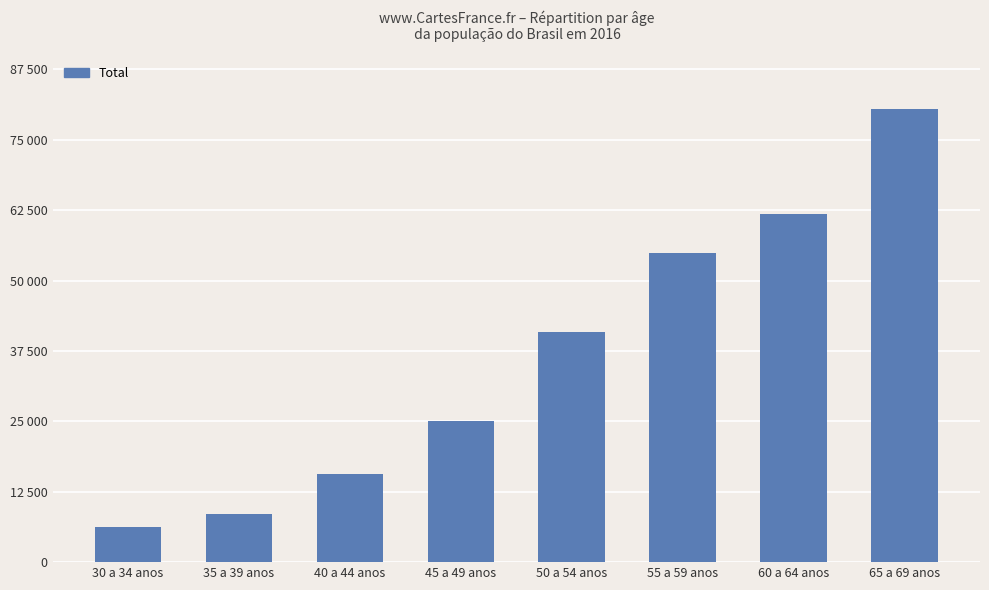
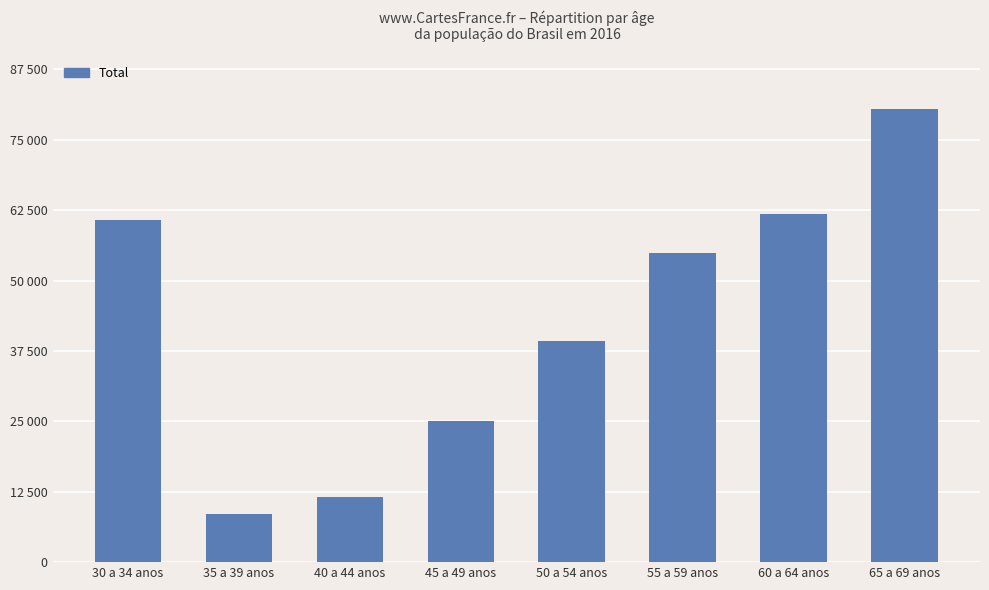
30 a 34 anos: 6000 -> 61000
40 a 44 anos: 16000 -> 12000
50 a 54 anos: 41000 -> 39000
